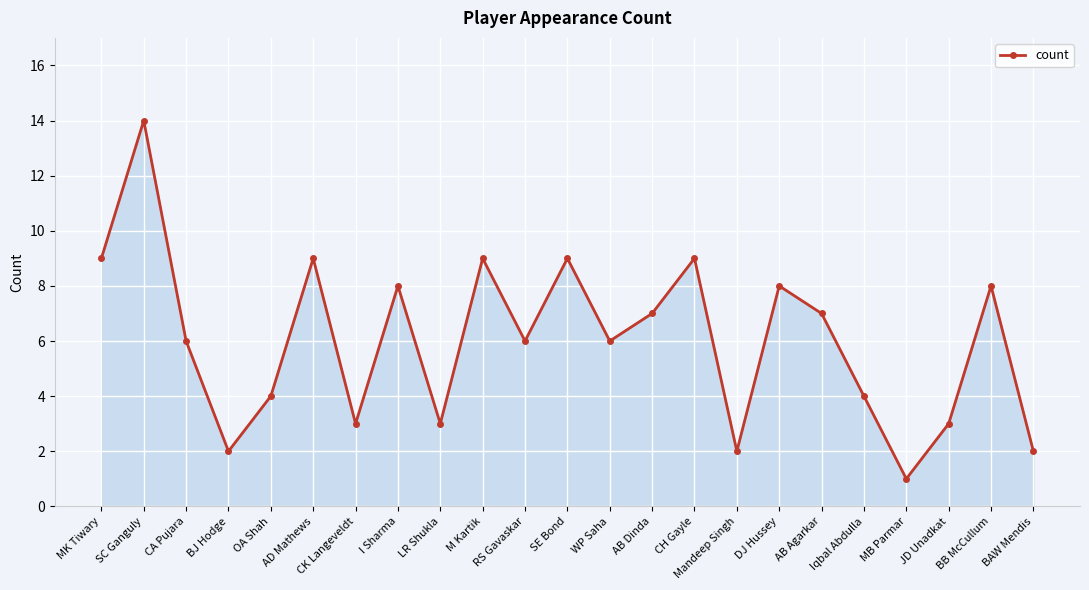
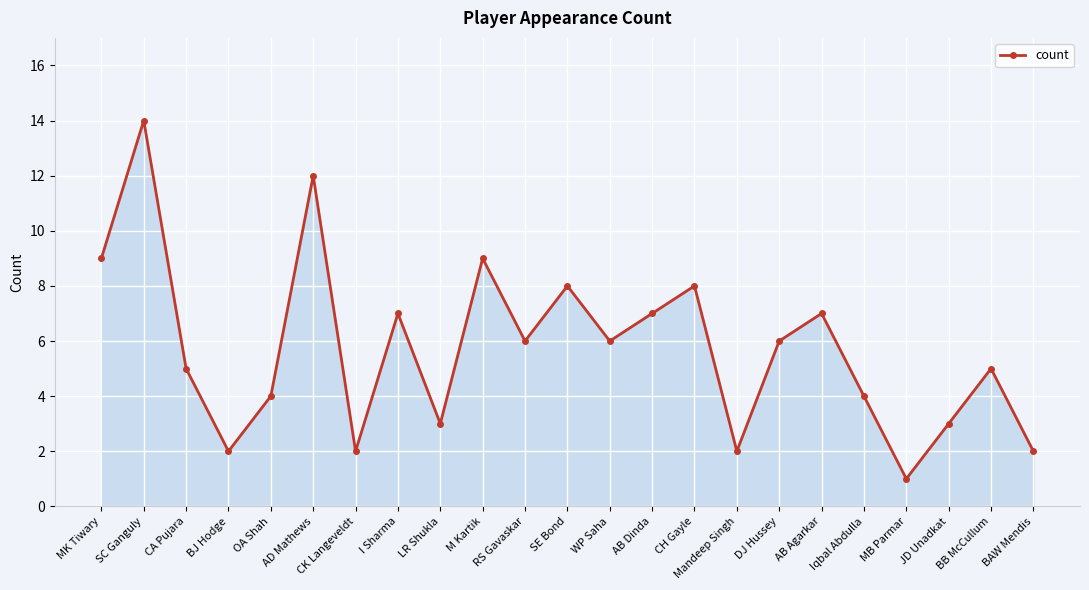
CA Pujara: 6 -> 5
AD Mathews: 9 -> 12
CK Langeveldt: 3 -> 2
I Sharma: 8 -> 7
SE Bond: 9 -> 8
CH Gayle: 9 -> 8
DJ Hussey: 8 -> 6
BB McCullum: 8 -> 5
